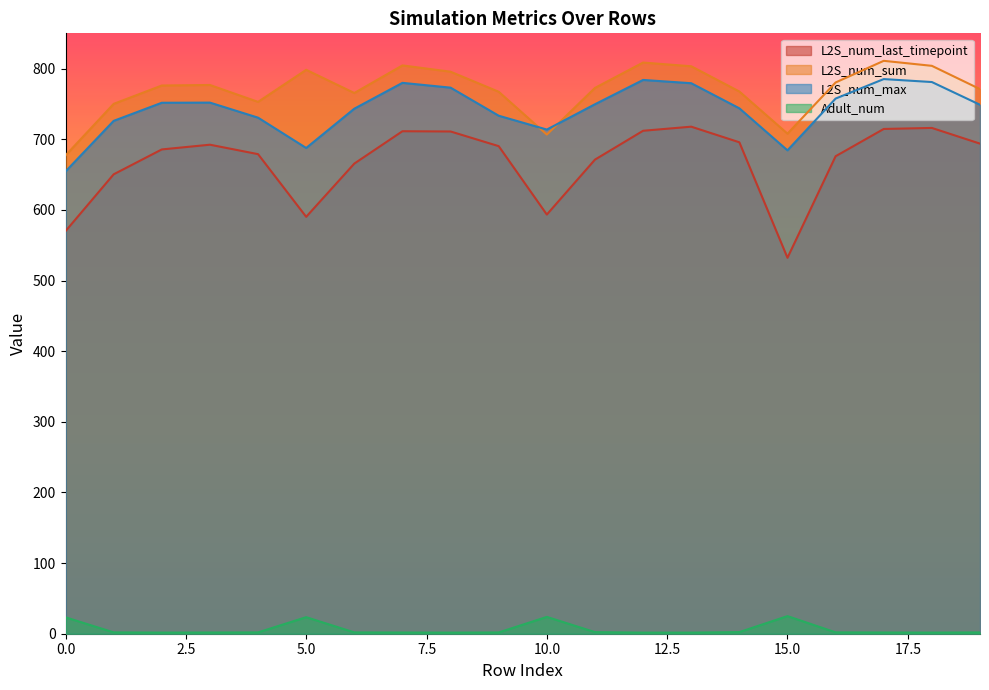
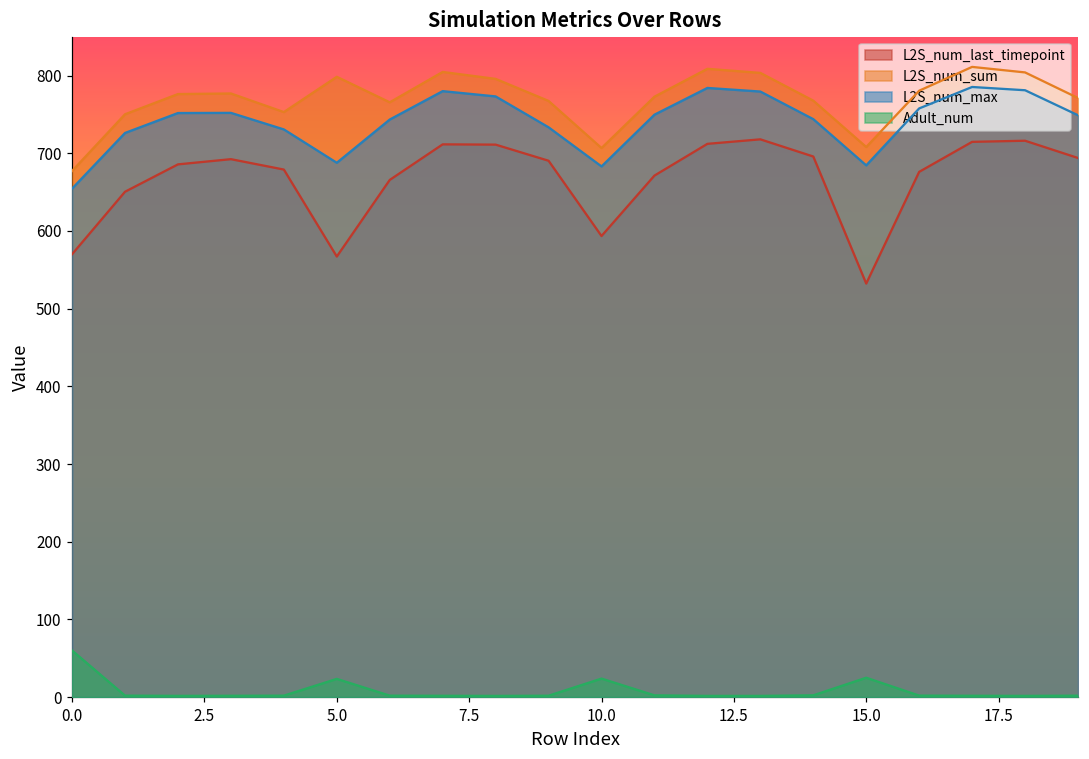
Adult_num, 0.0: 20 -> 60
L2S_num_last_timepoint, 5.0: 590 -> 570
L2S_num_max, 10.0: 710 -> 680
